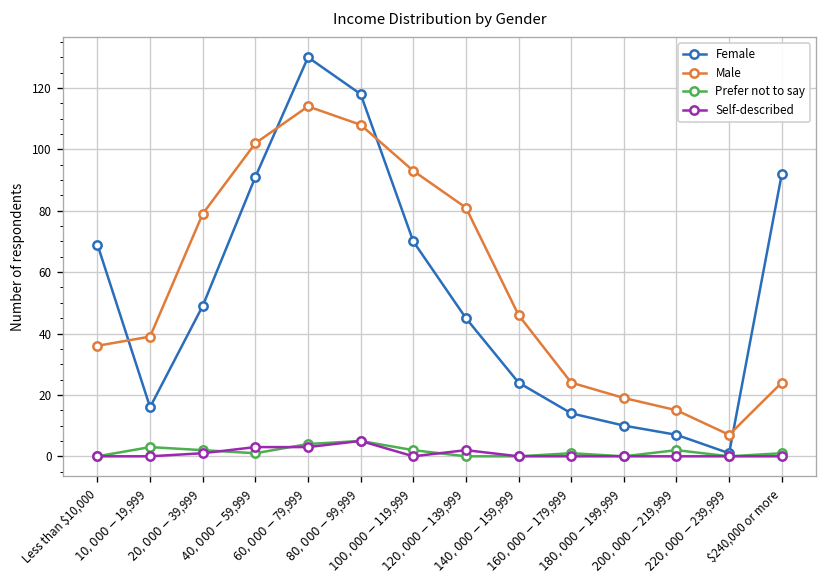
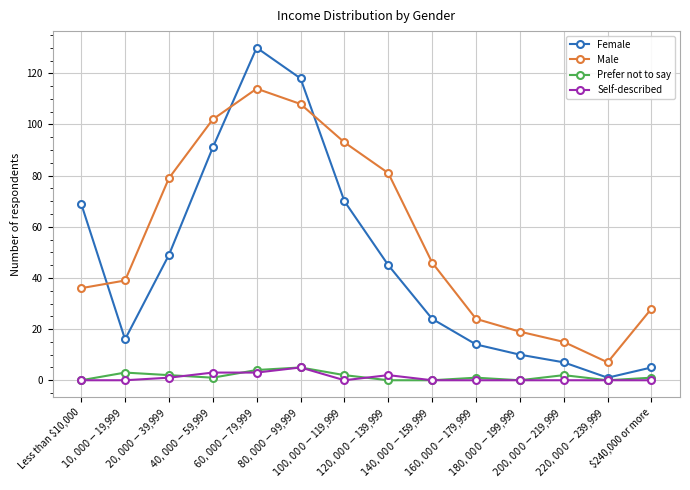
Female, $240,000 or more: 92 -> 5
Male, $240,000 or more: 24 -> 28
